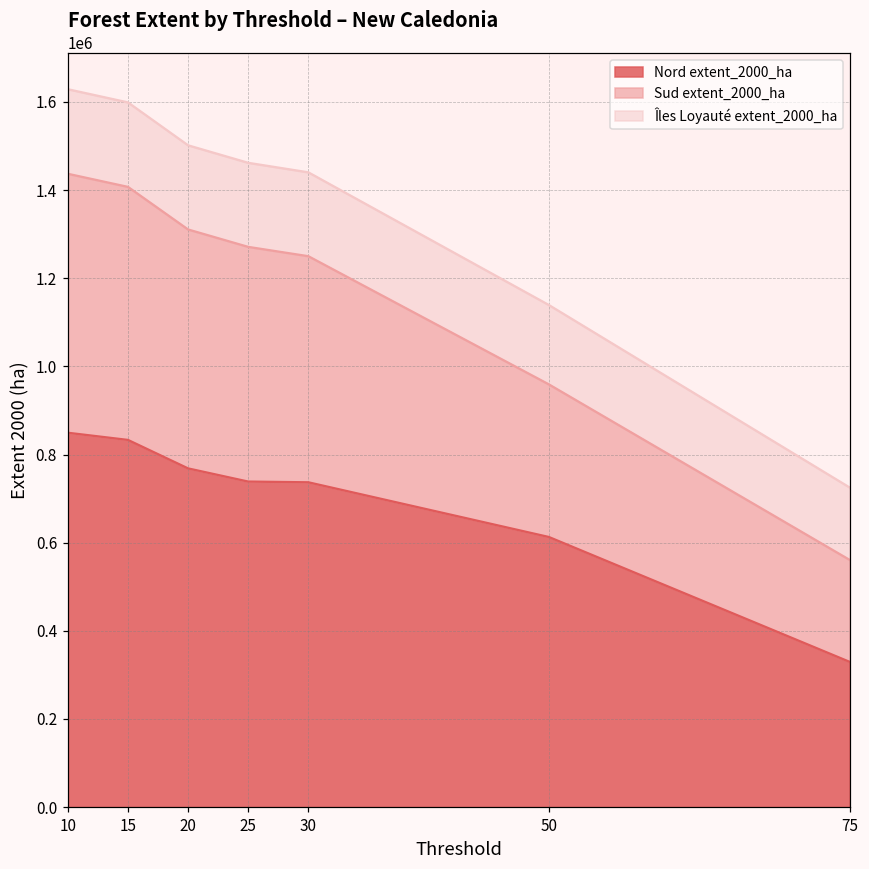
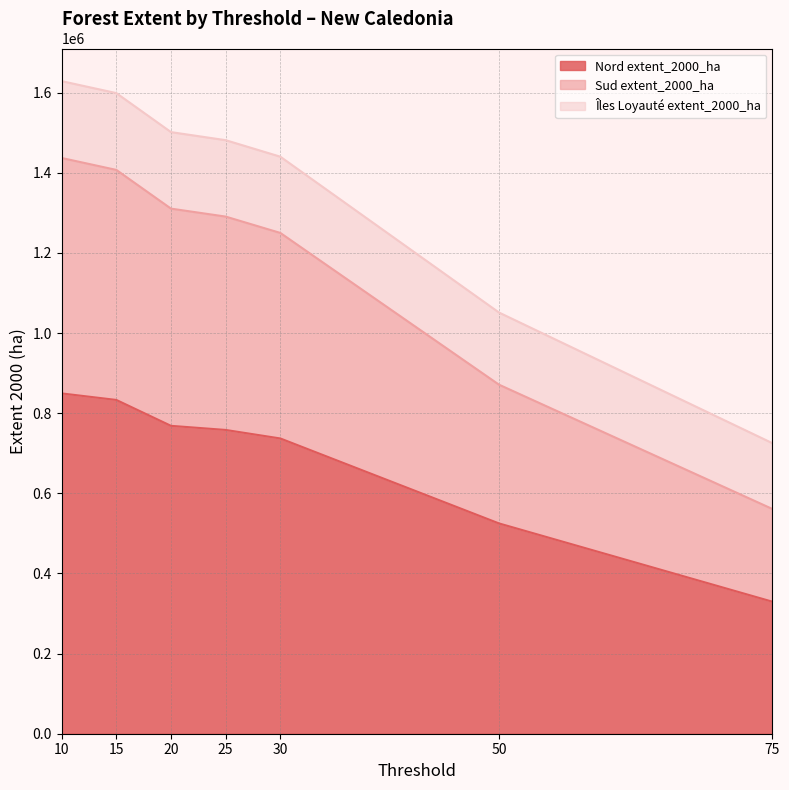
Nord extent_2000_ha, 25: 740000 -> 760000
Nord extent_2000_ha, 50: 610000 -> 520000
